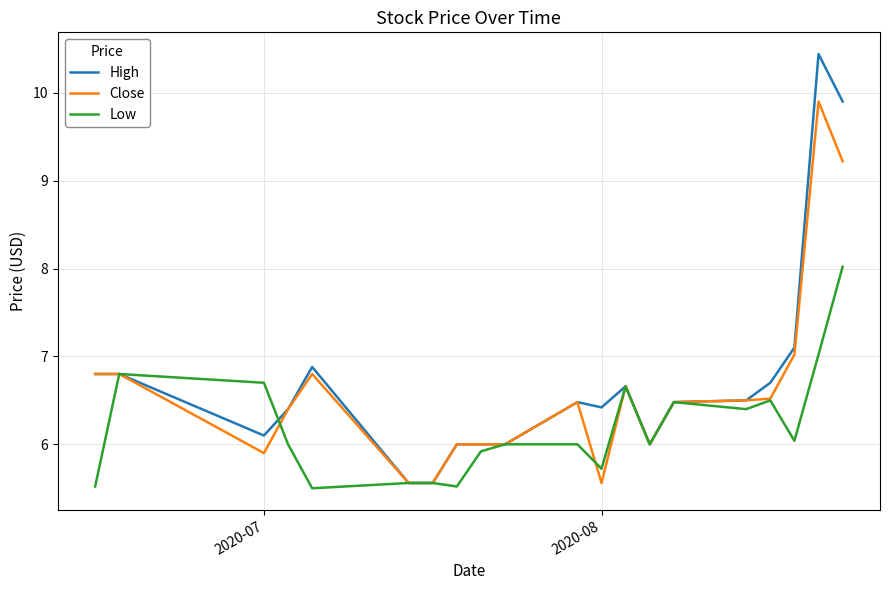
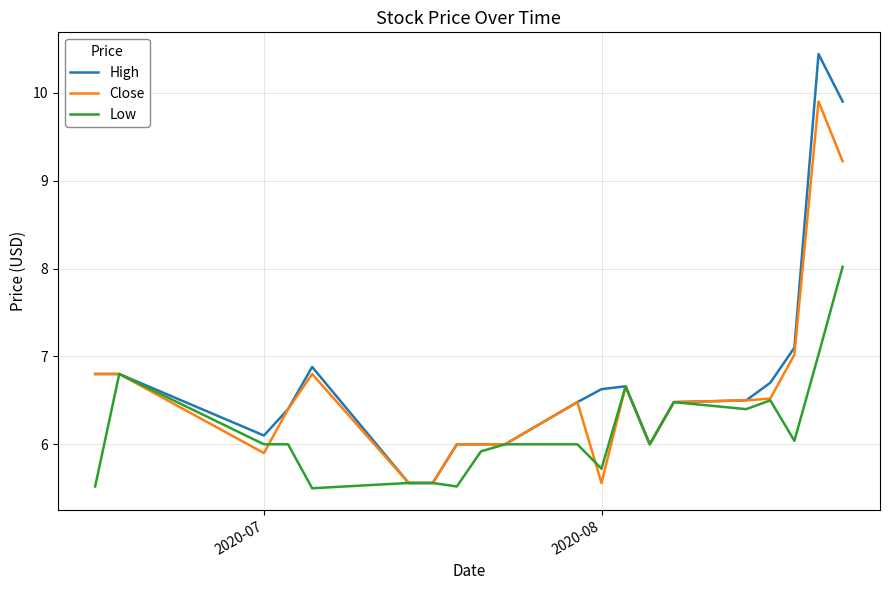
Low, 2020-07: 6.7 -> 6.0
High, 2020-08: 6.4 -> 6.6
